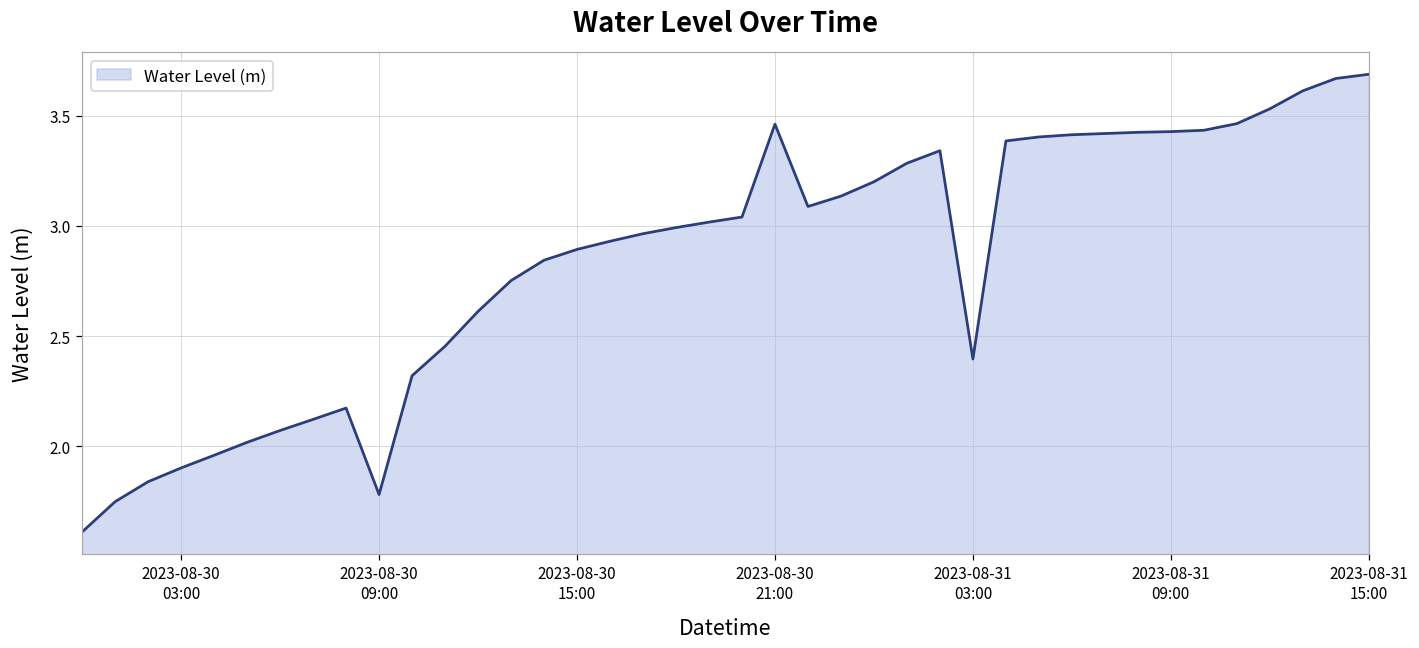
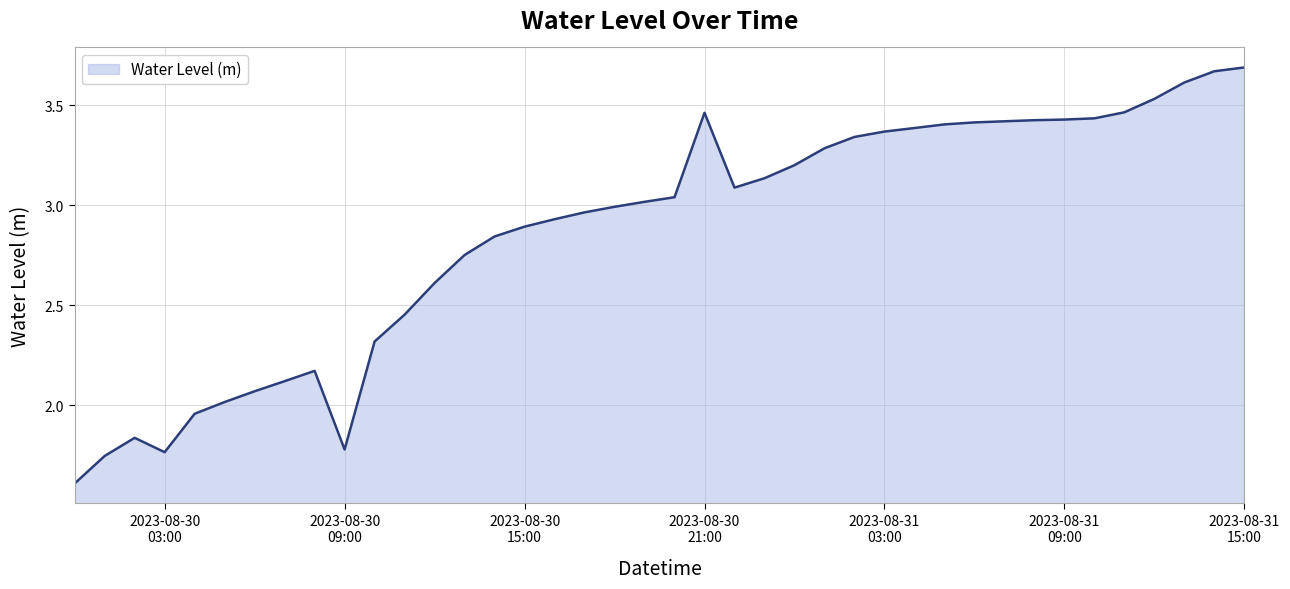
2023-08-30 03:00: 1.90 -> 1.77
2023-08-31 03:00: 2.40 -> 3.37
